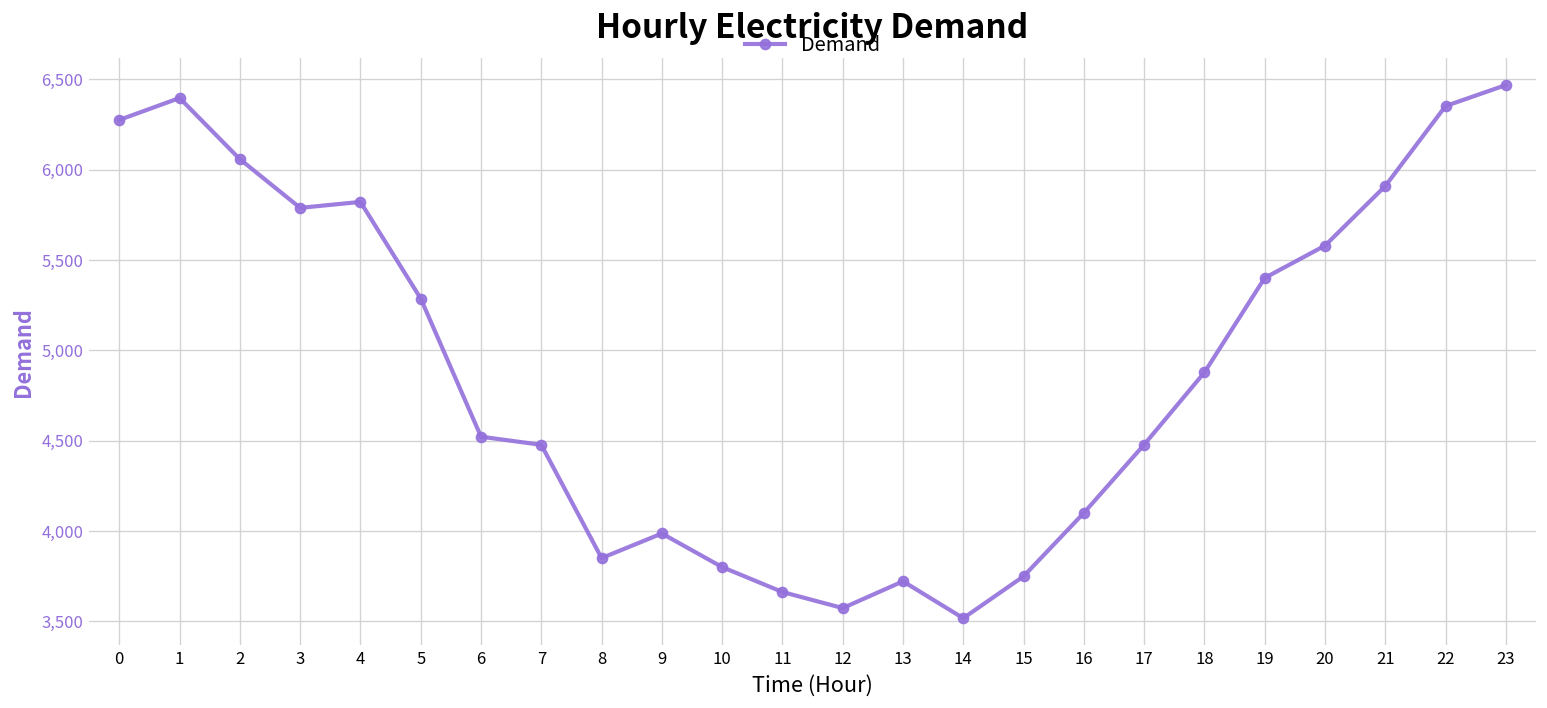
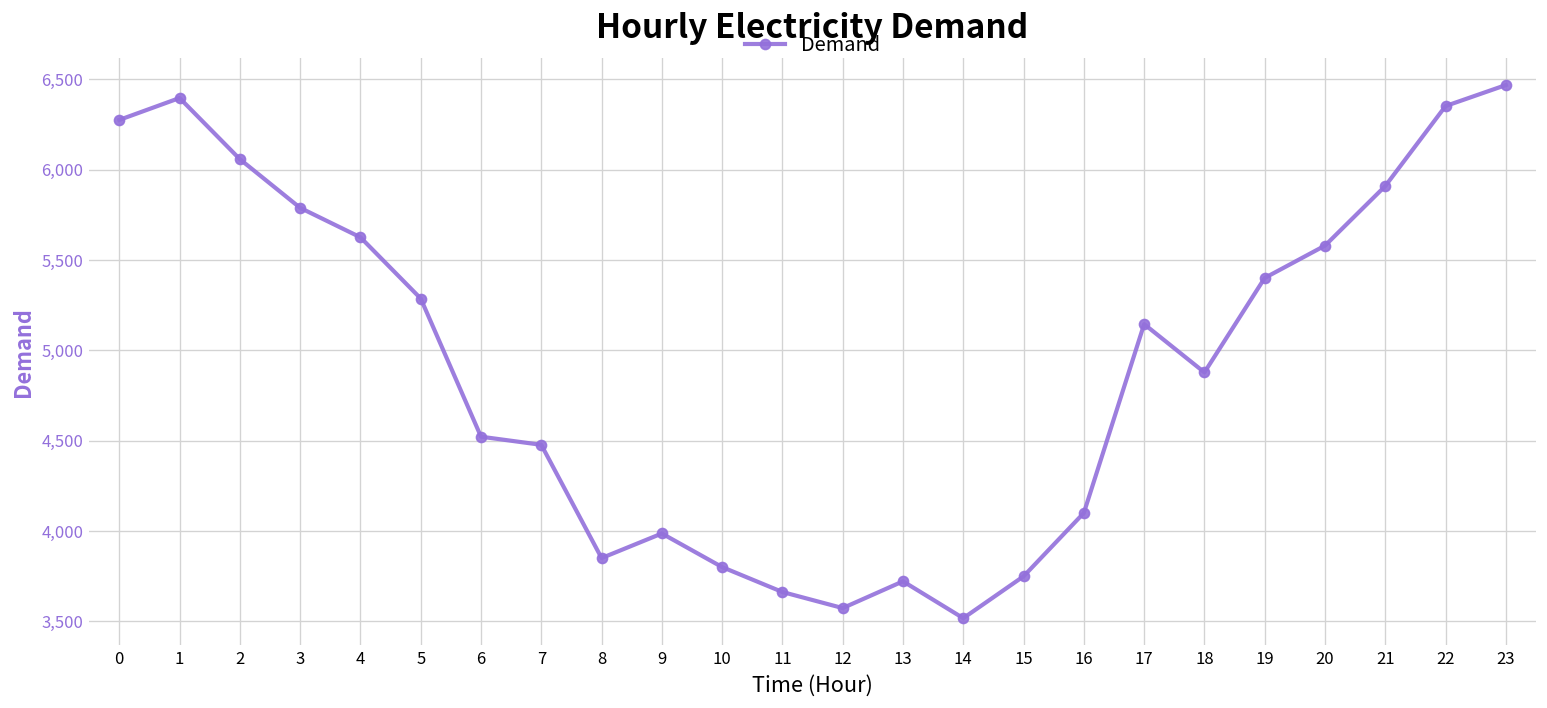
4: 5,820 -> 5,630
17: 4,480 -> 5,150
